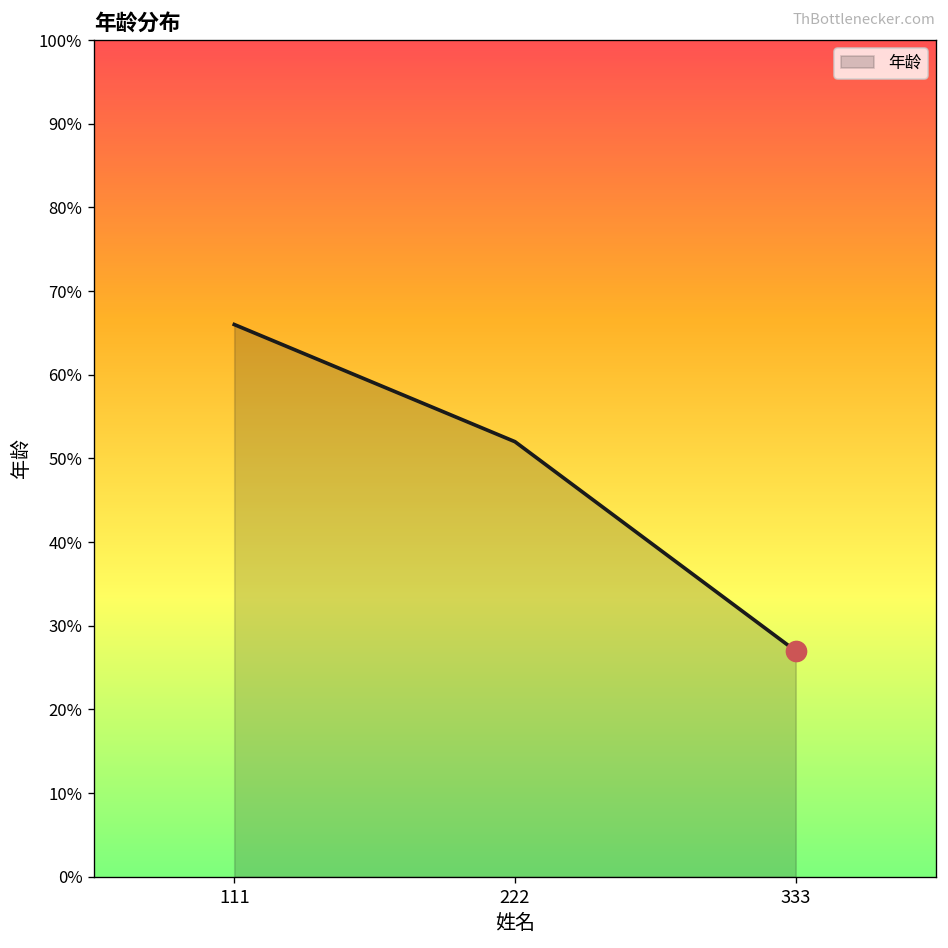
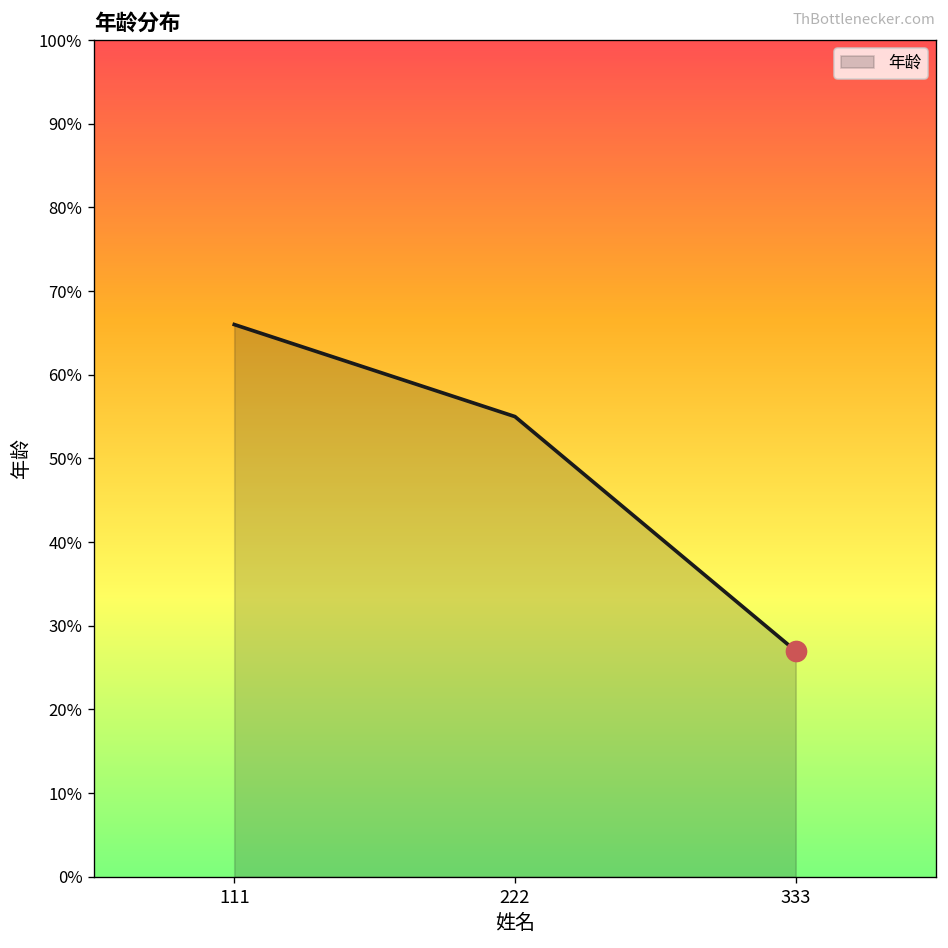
年龄, 222: 52% -> 55%
